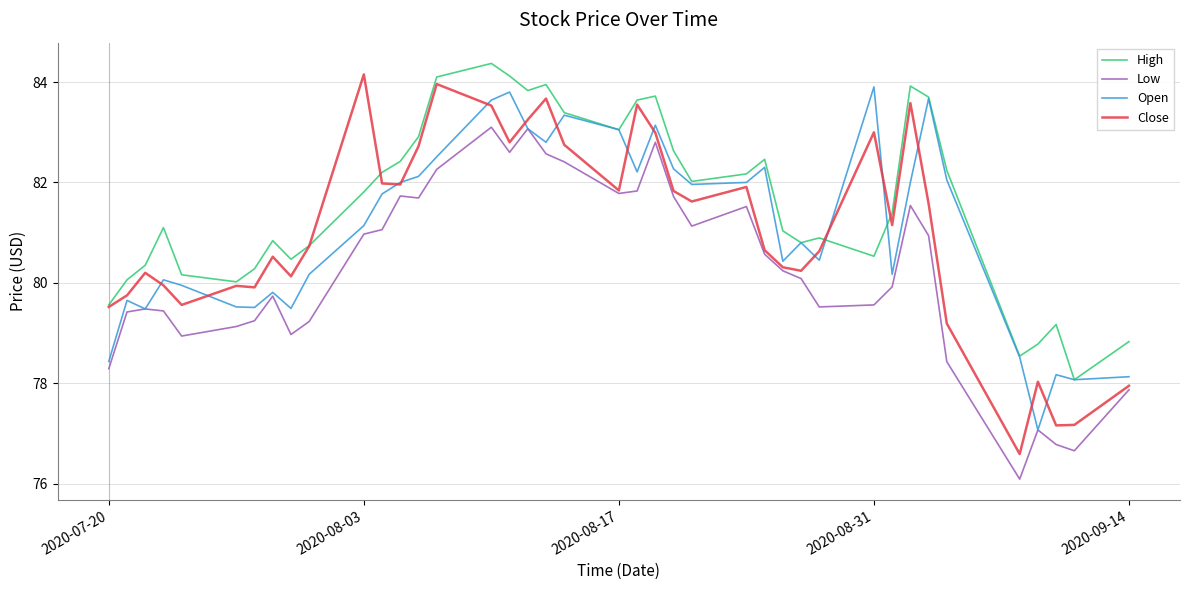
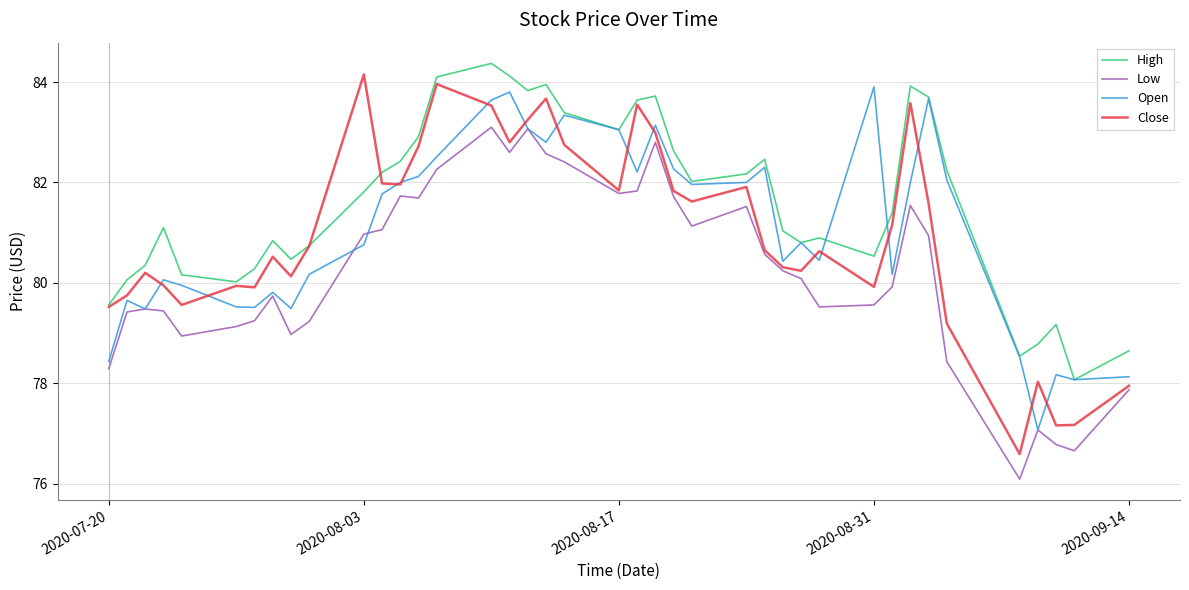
Open, 2020-08-03: 81.1 -> 80.8
Close, 2020-08-31: 83.0 -> 79.9
High, 2020-09-14: 78.8 -> 78.6
